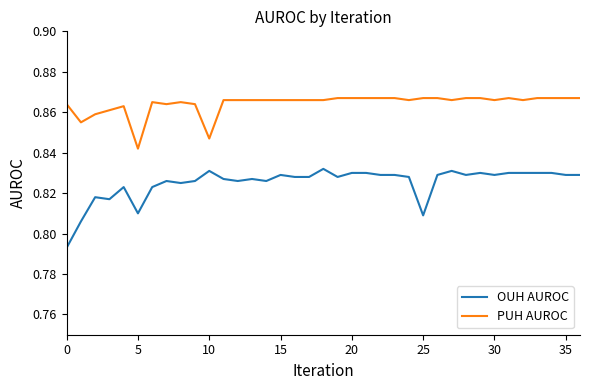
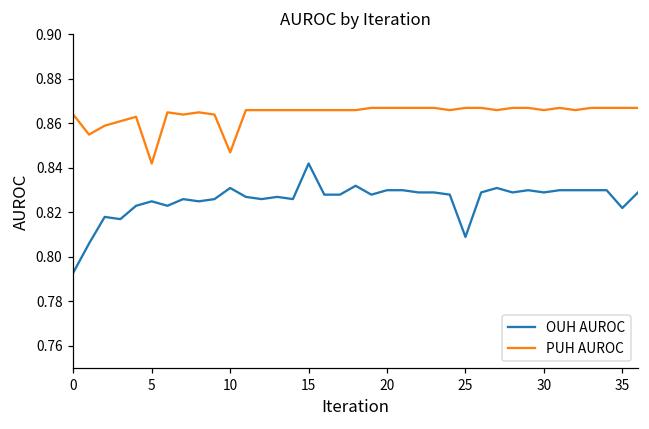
OUH AUROC, 5: 0.810 -> 0.825
OUH AUROC, 15: 0.829 -> 0.842
OUH AUROC, 35: 0.829 -> 0.822
